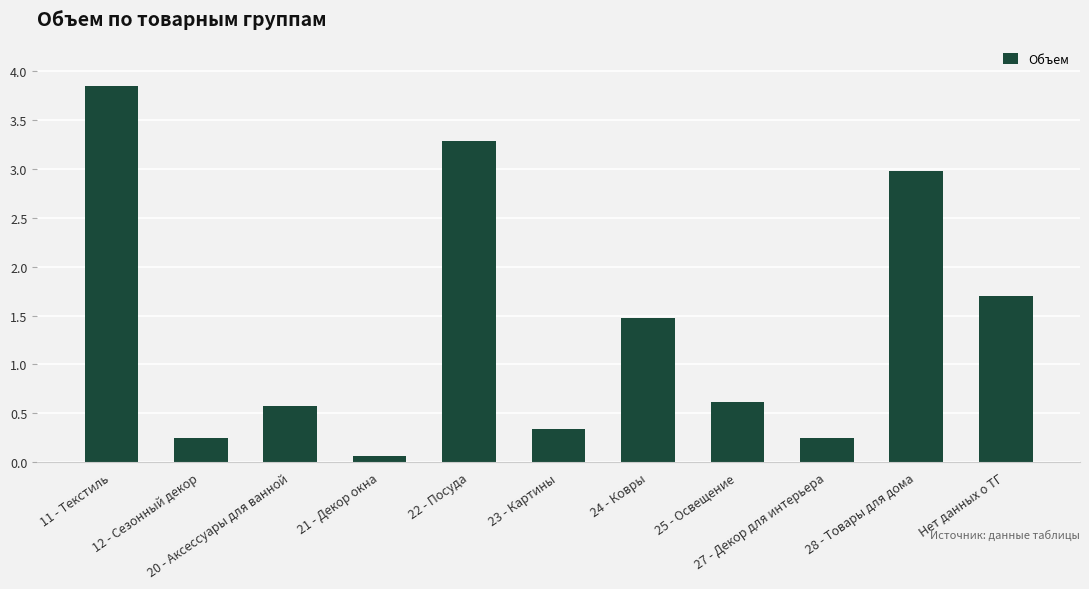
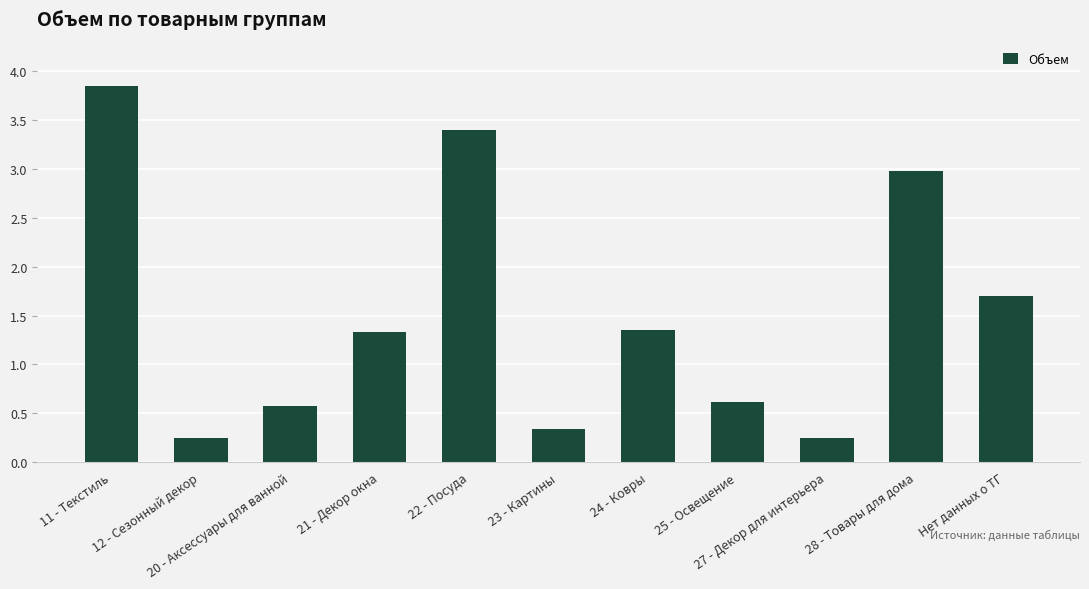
21 - Декор окна: 0.1 -> 1.3
22 - Посуда: 3.3 -> 3.4
24 - Ковры: 1.5 -> 1.4
